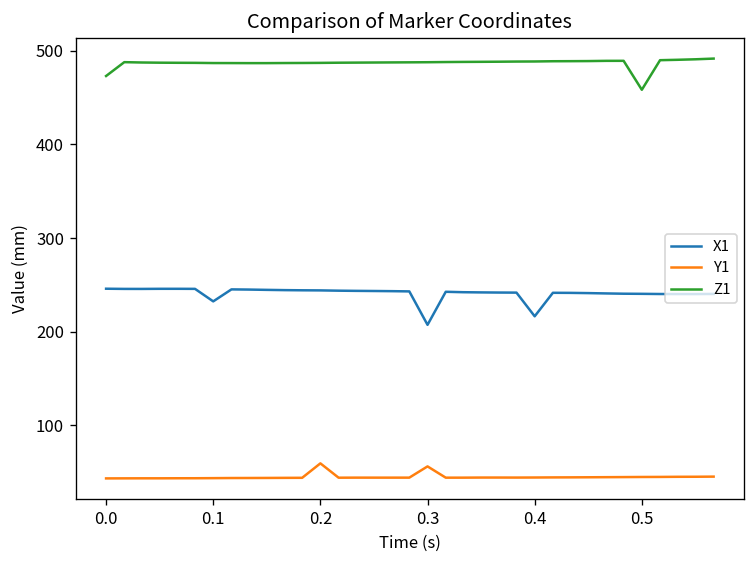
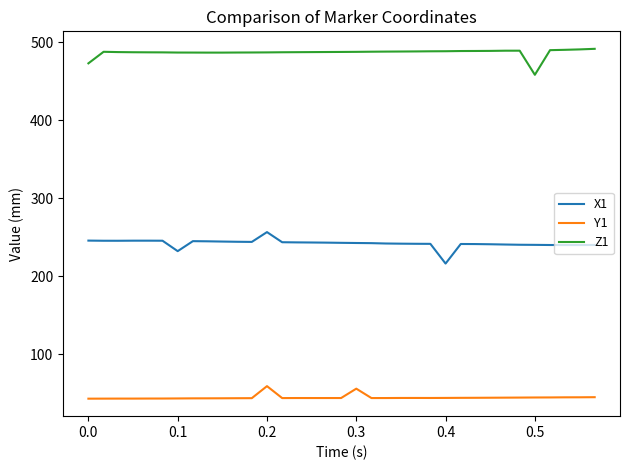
X1, 0.2: 240 -> 260
X1, 0.3: 210 -> 240
